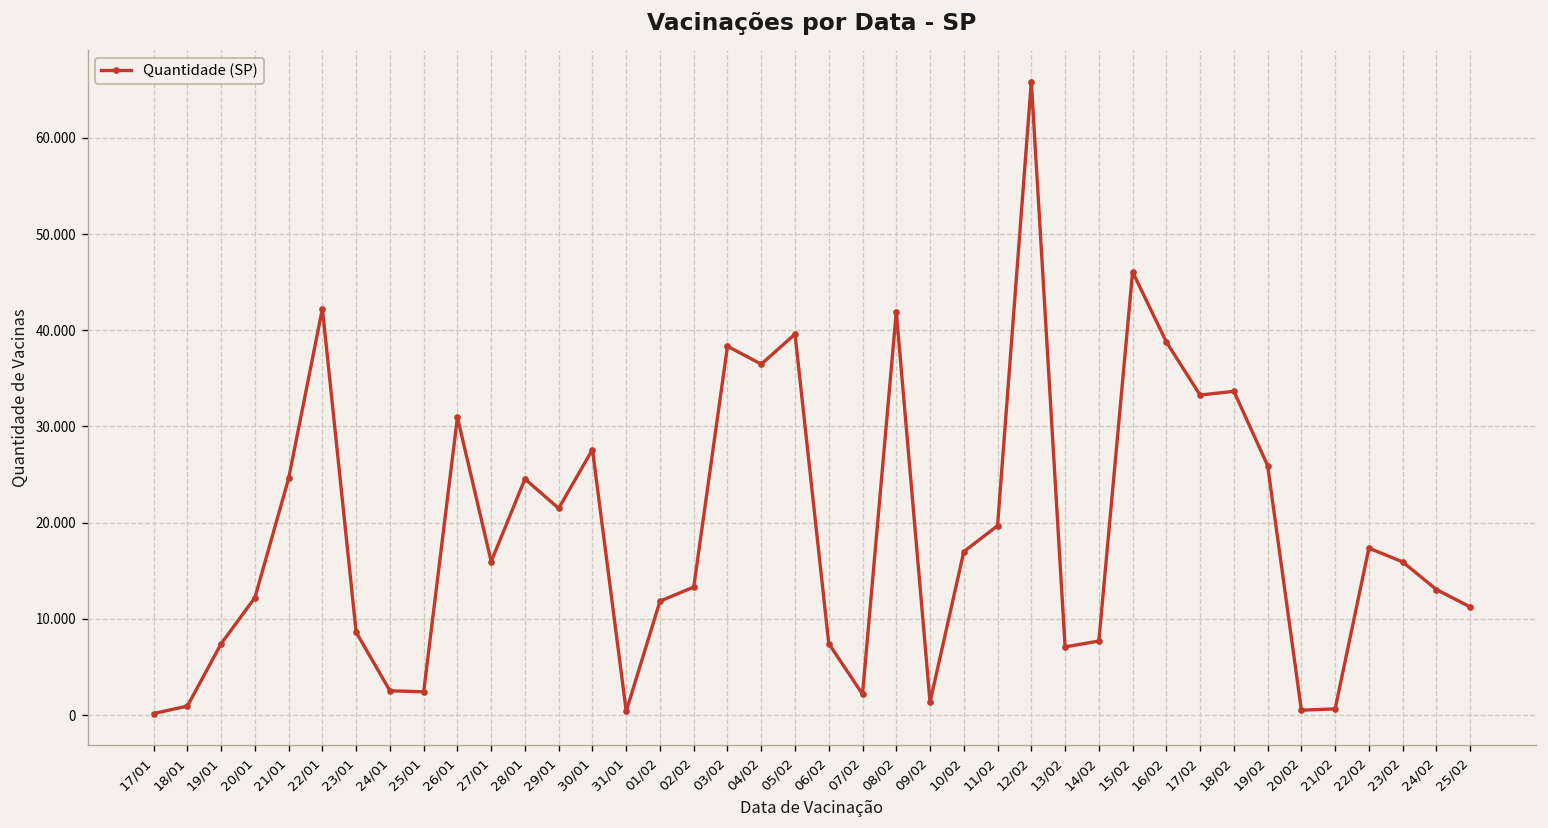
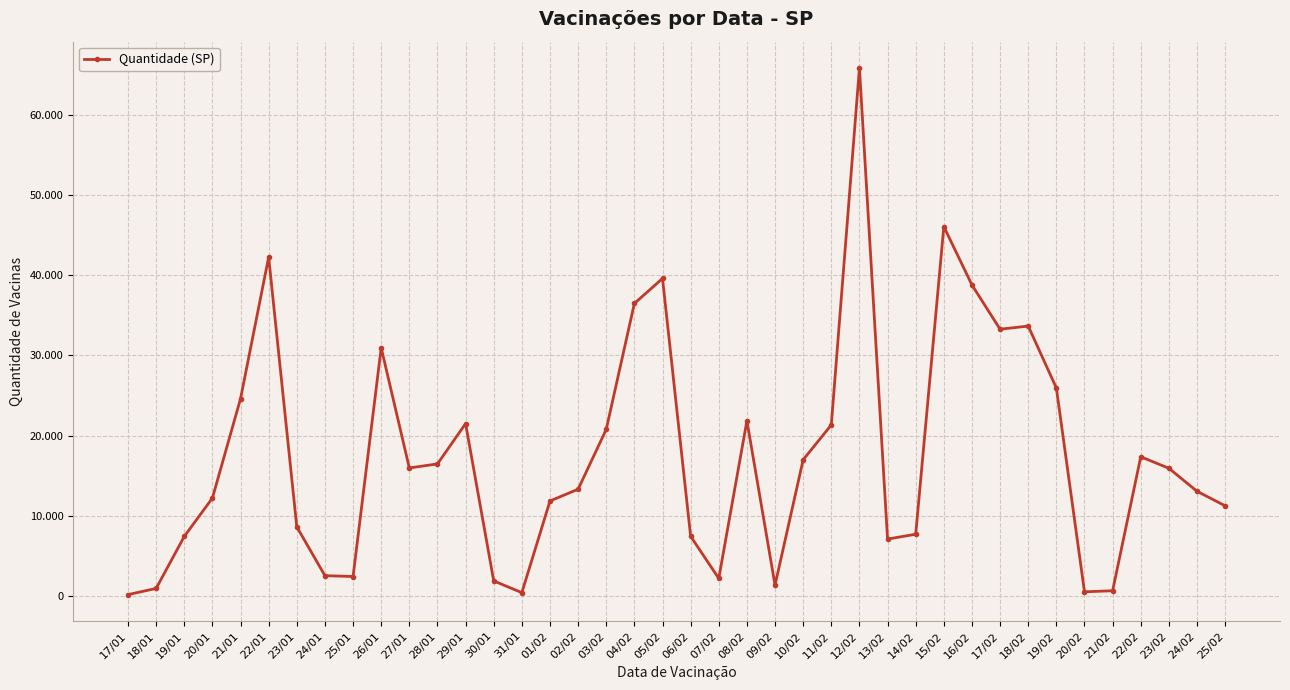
28/01: 25 -> 16
30/01: 28 -> 2
03/02: 38 -> 21
08/02: 42 -> 22
11/02: 20 -> 21
